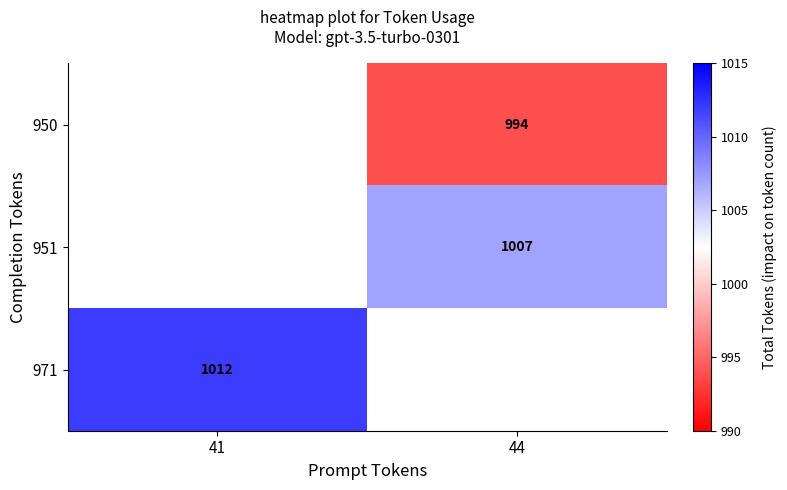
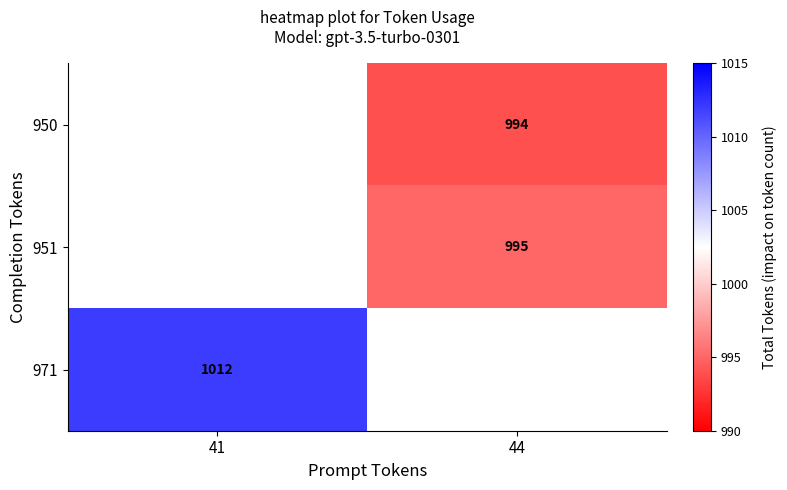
951, 44: 1007 -> 995
